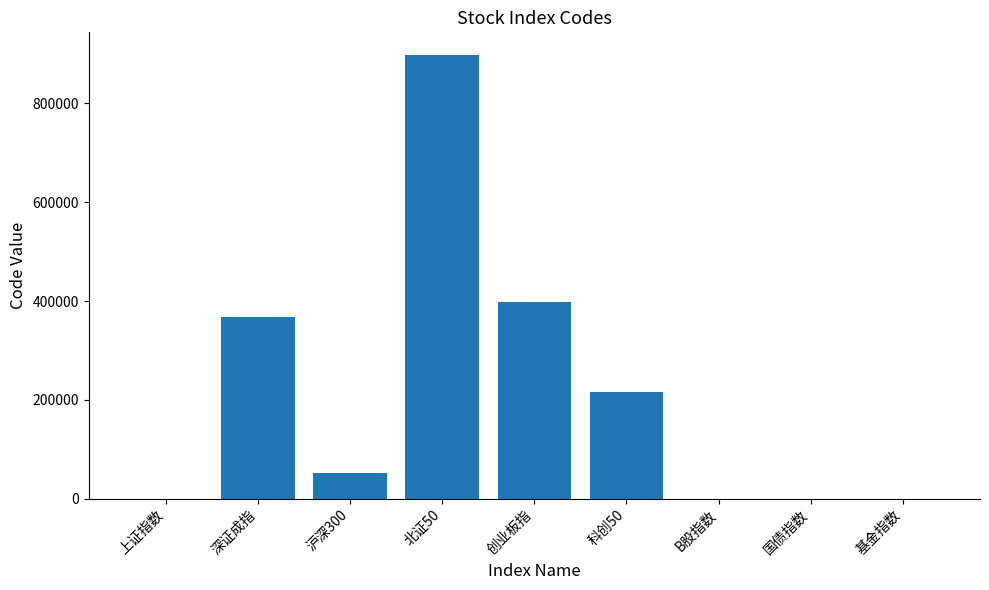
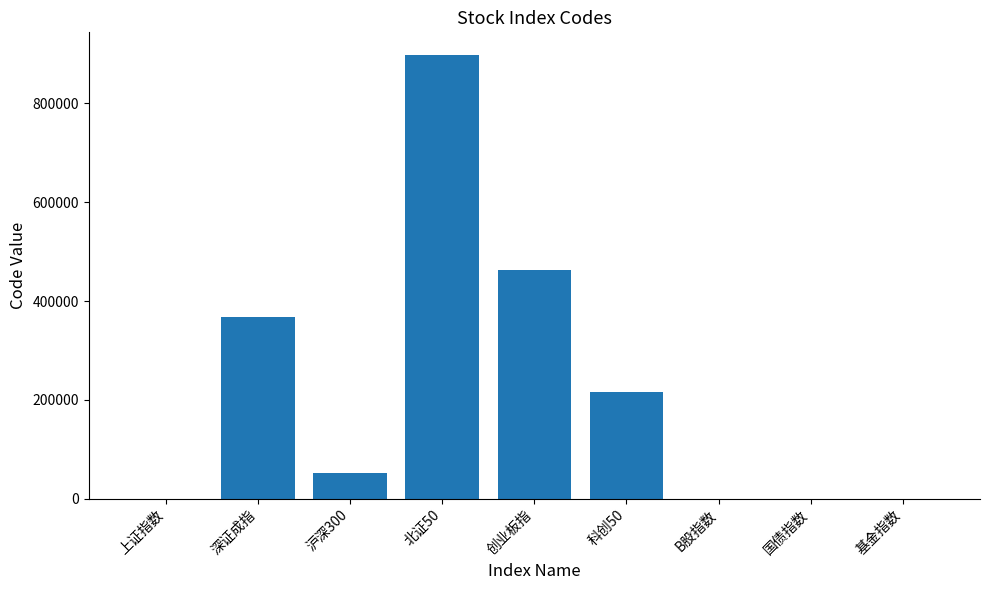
创业板指: 400000 -> 460000
